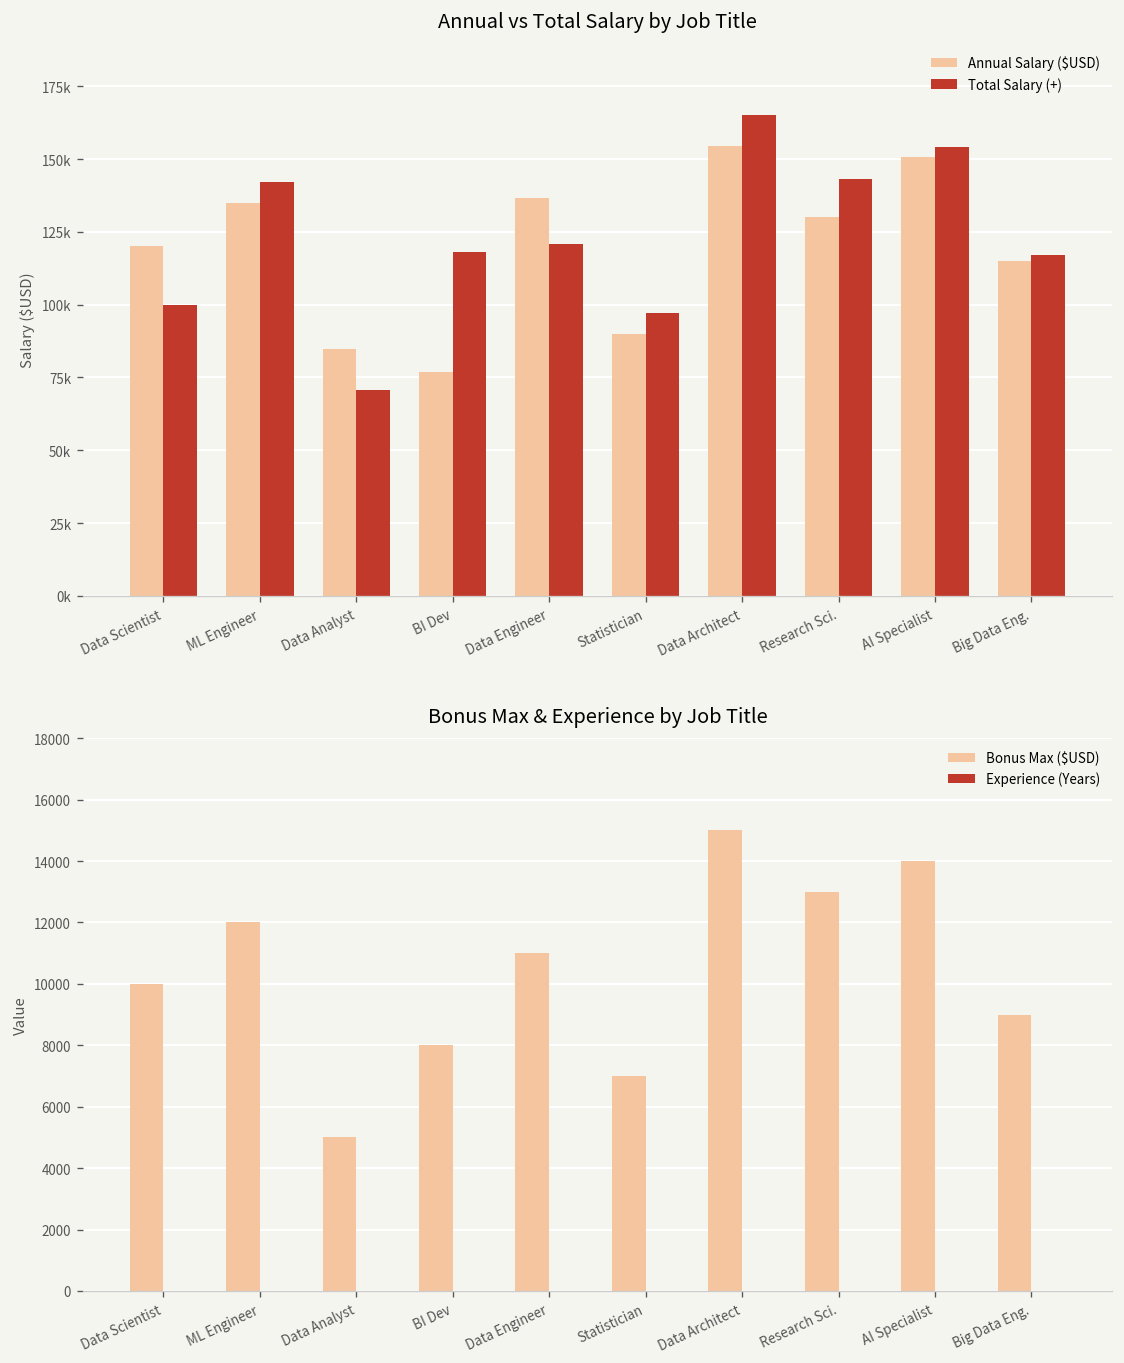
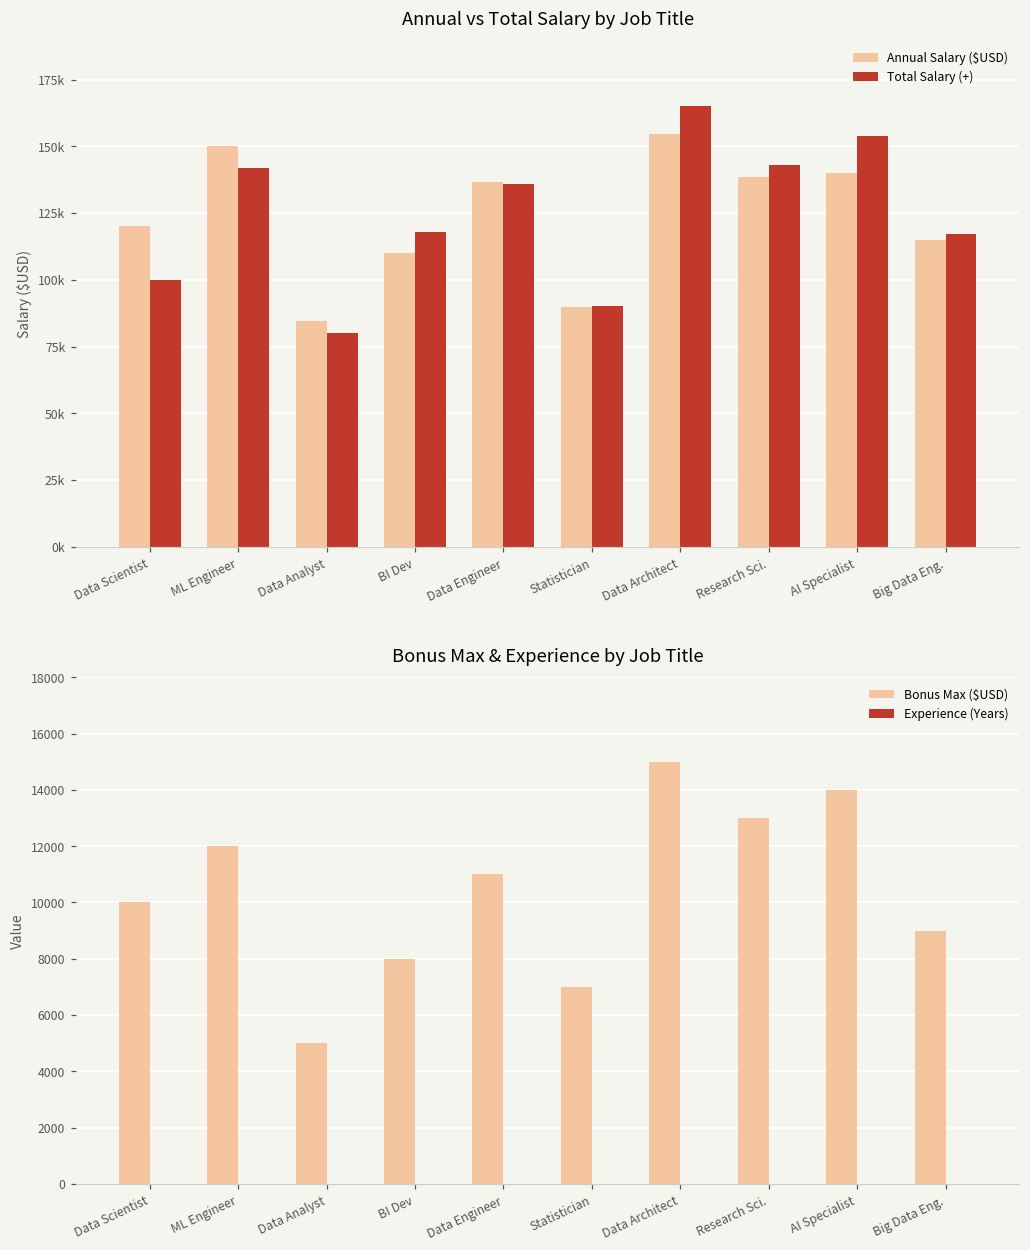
Annual vs Total Salary by Job Title, Annual Salary ($USD), ML Engineer: 135000 -> 150000
Annual vs Total Salary by Job Title, Total Salary (+), Data Analyst: 71000 -> 80000
Annual vs Total Salary by Job Title, Annual Salary ($USD), BI Dev: 77000 -> 110000
Annual vs Total Salary by Job Title, Total Salary (+), Data Engineer: 121000 -> 136000
Annual vs Total Salary by Job Title, Total Salary (+), Statistician: 97000 -> 90000
Annual vs Total Salary by Job Title, Annual Salary ($USD), Research Sci.: 130000 -> 138000
Annual vs Total Salary by Job Title, Annual Salary ($USD), AI Specialist: 151000 -> 140000
